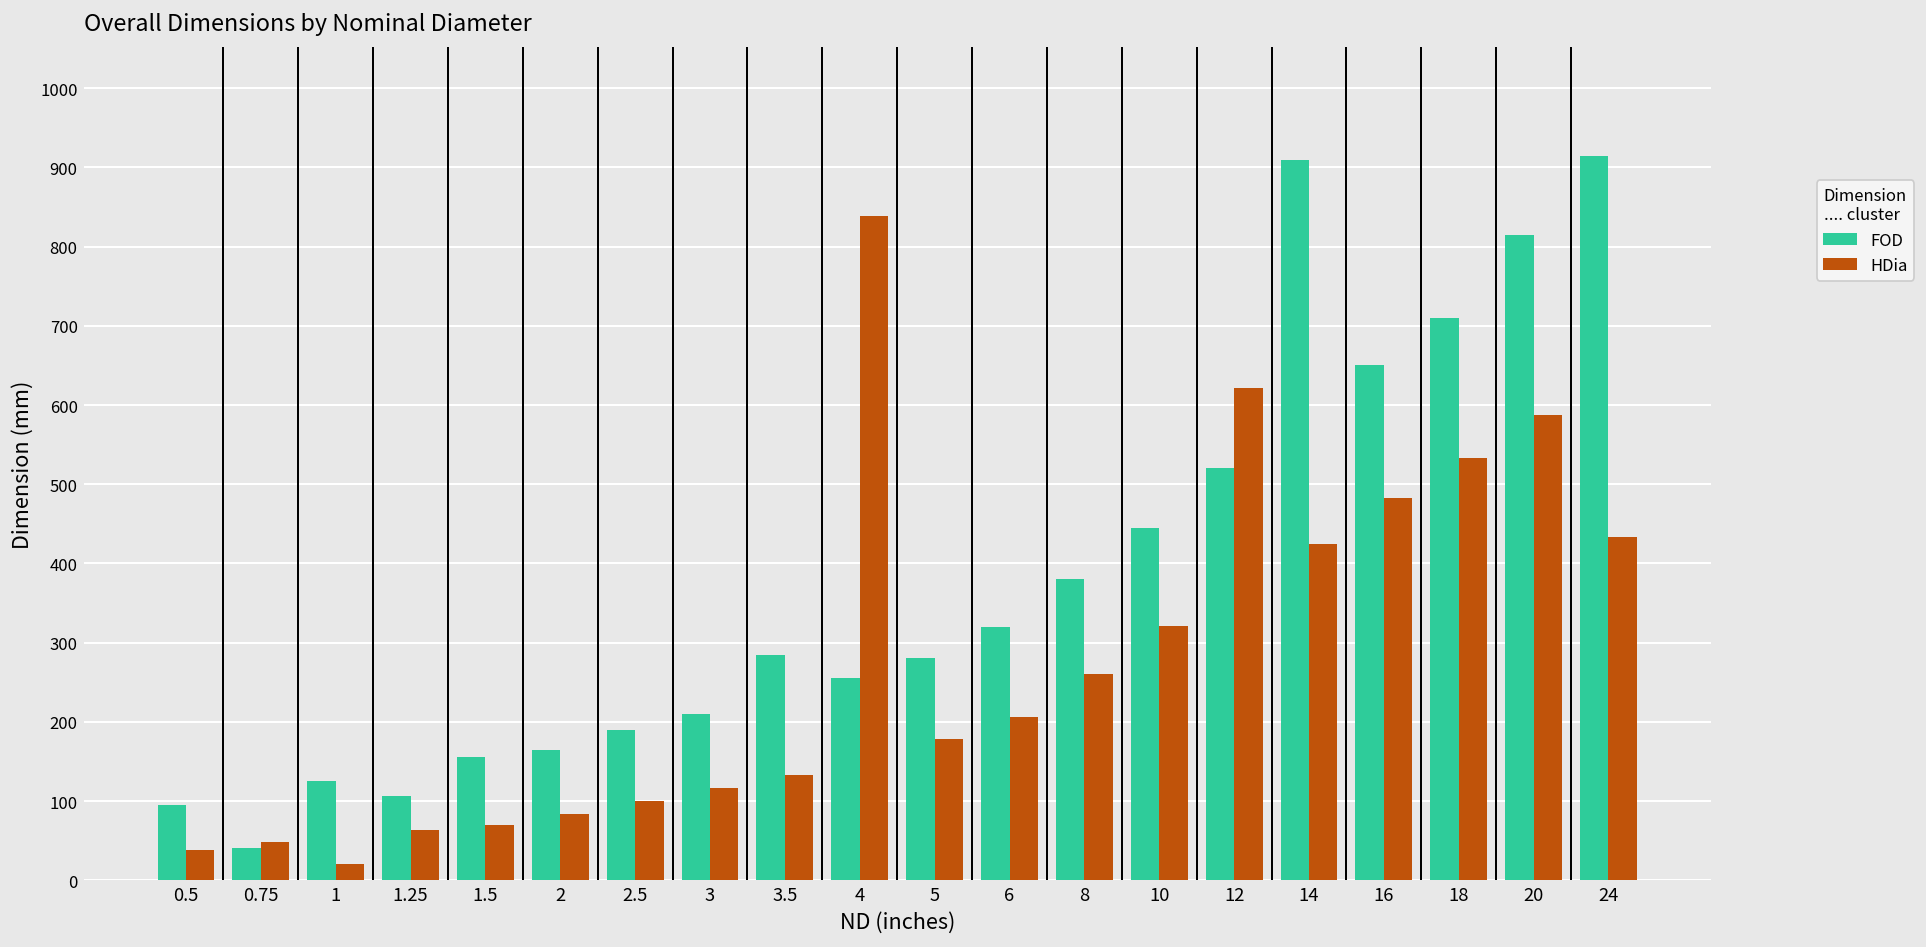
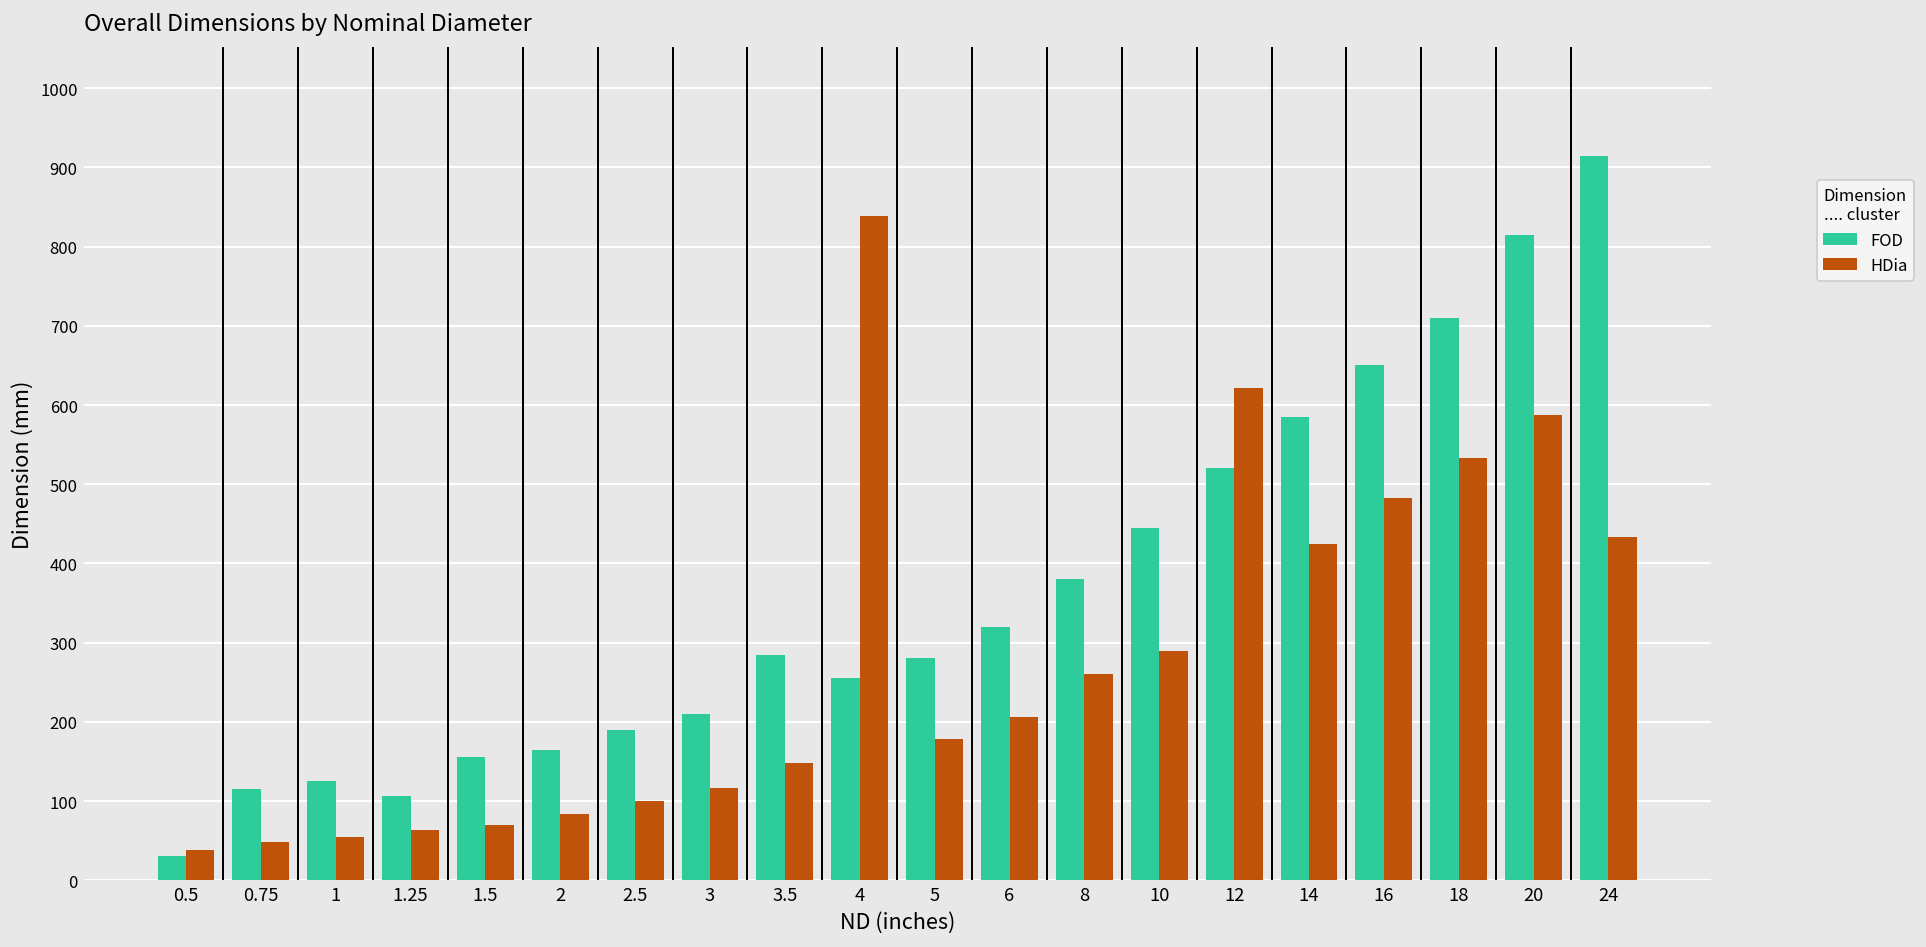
FOD, 0.5: 100 -> 30
FOD, 0.75: 40 -> 120
HDia, 1: 20 -> 50
HDia, 3.5: 130 -> 150
HDia, 10: 320 -> 290
FOD, 14: 910 -> 590
